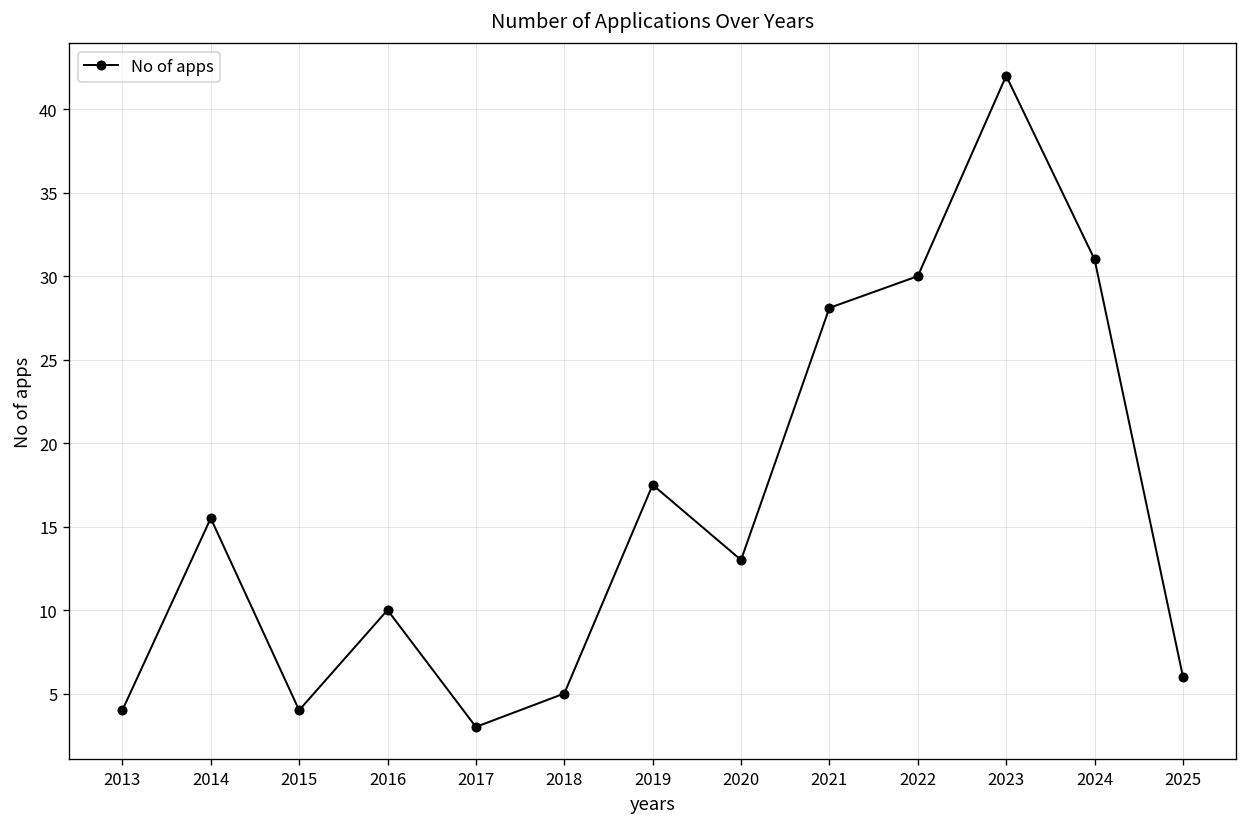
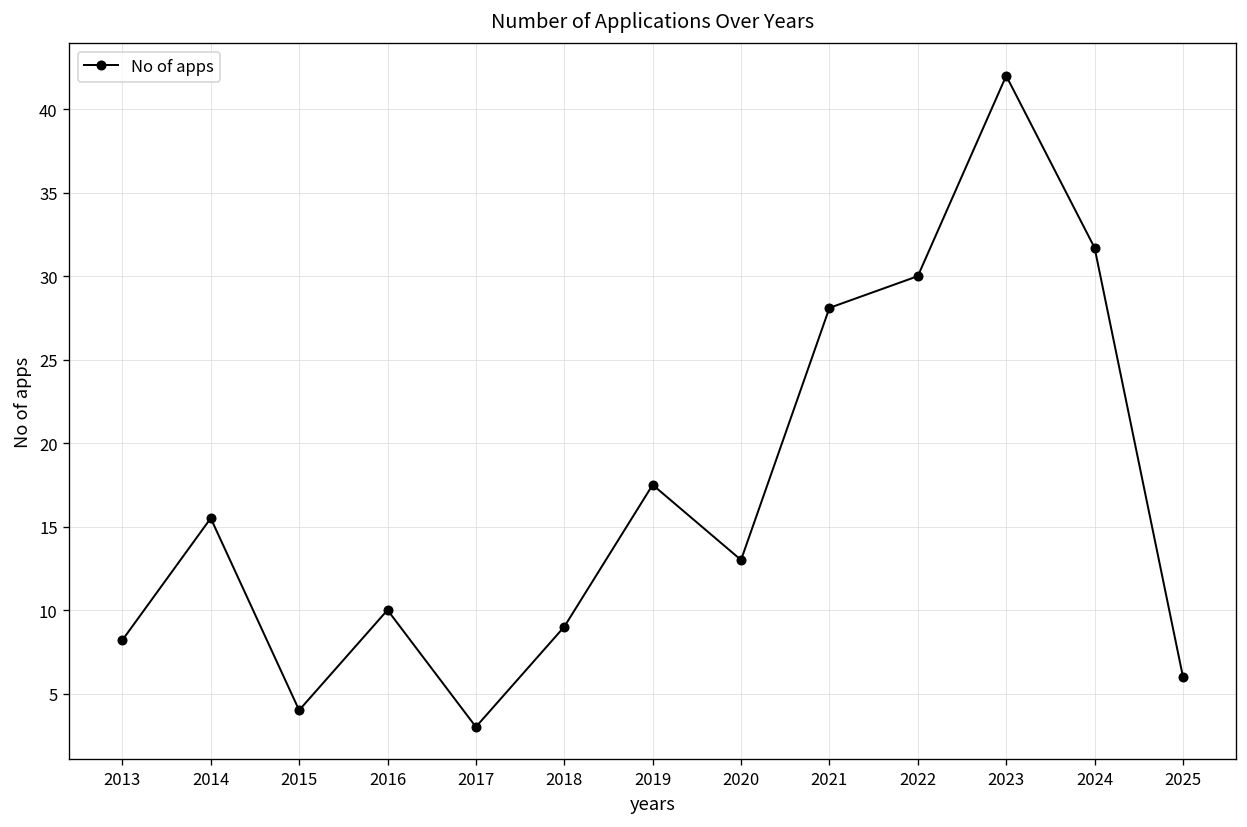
2013: 4.0 -> 8.2
2018: 5 -> 9
2024: 31.0 -> 31.7
